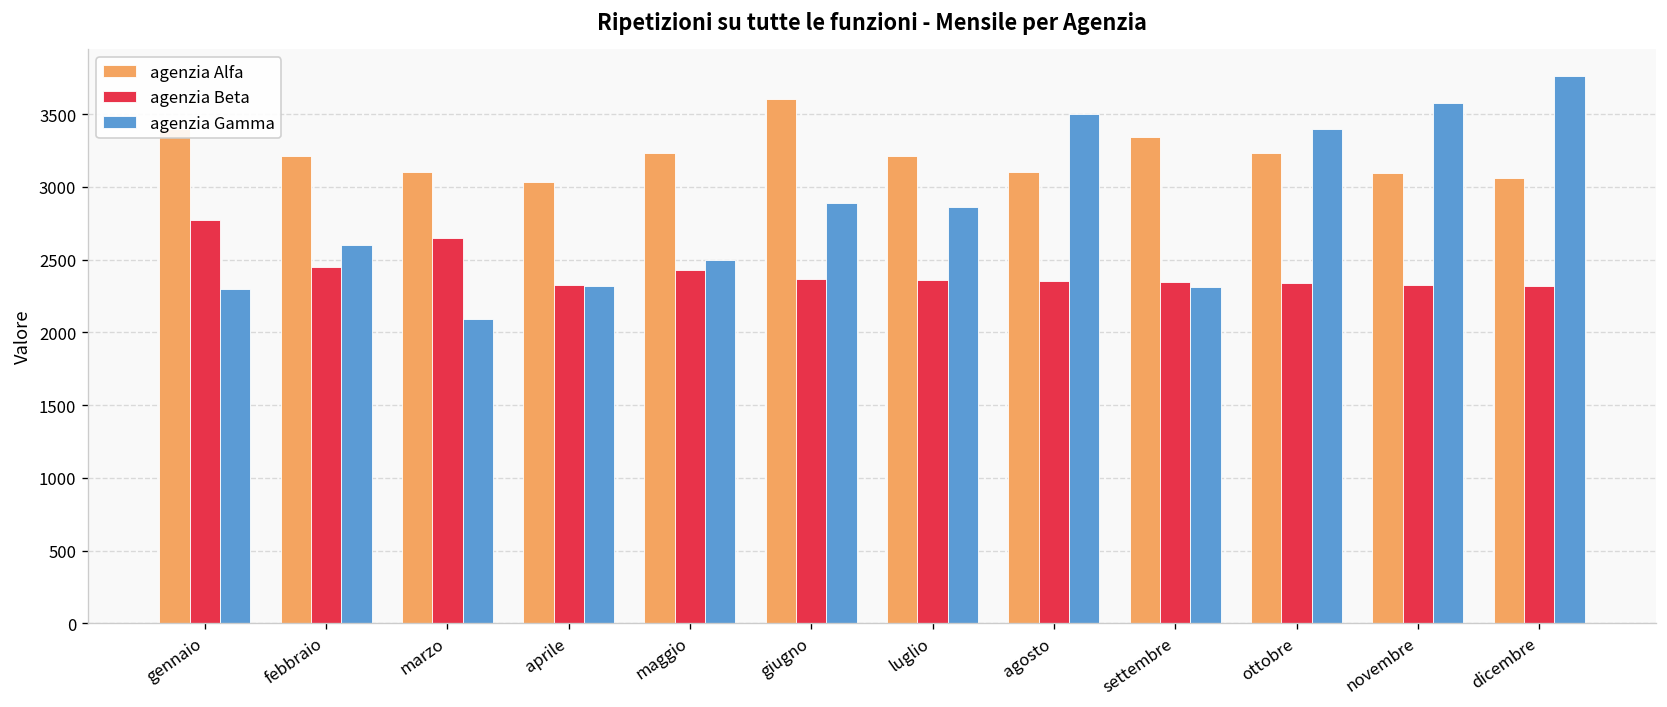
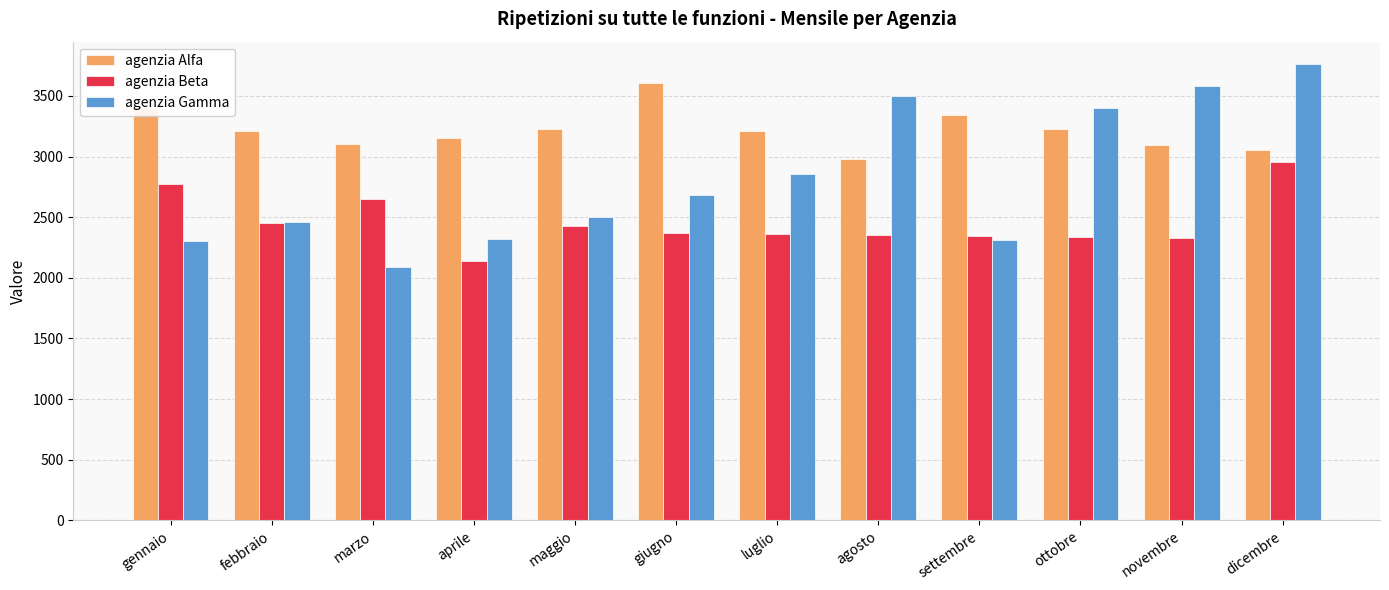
agenzia Gamma, febbraio: 2600 -> 2460
agenzia Alfa, aprile: 3030 -> 3150
agenzia Beta, aprile: 2320 -> 2140
agenzia Gamma, giugno: 2890 -> 2680
agenzia Alfa, agosto: 3100 -> 2980
agenzia Beta, dicembre: 2320 -> 2960
